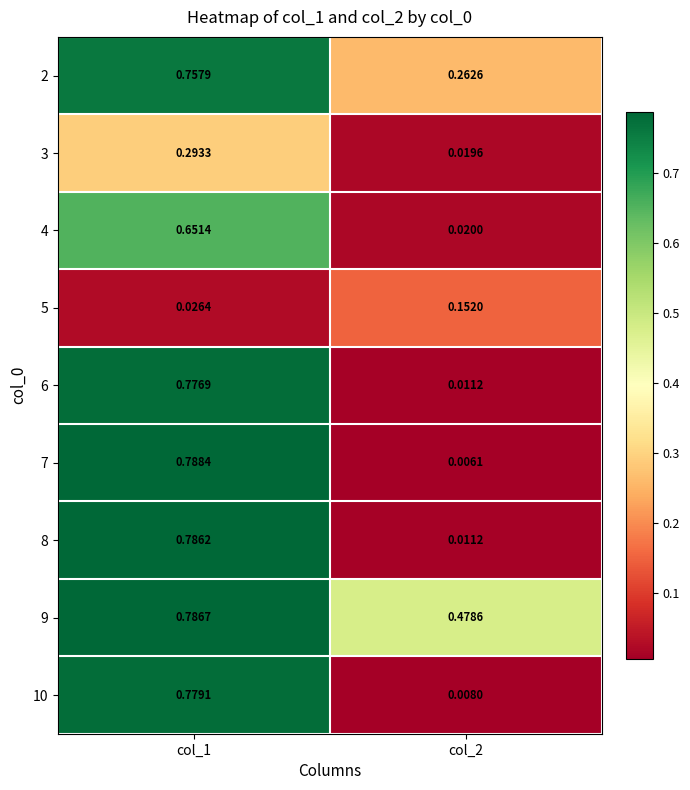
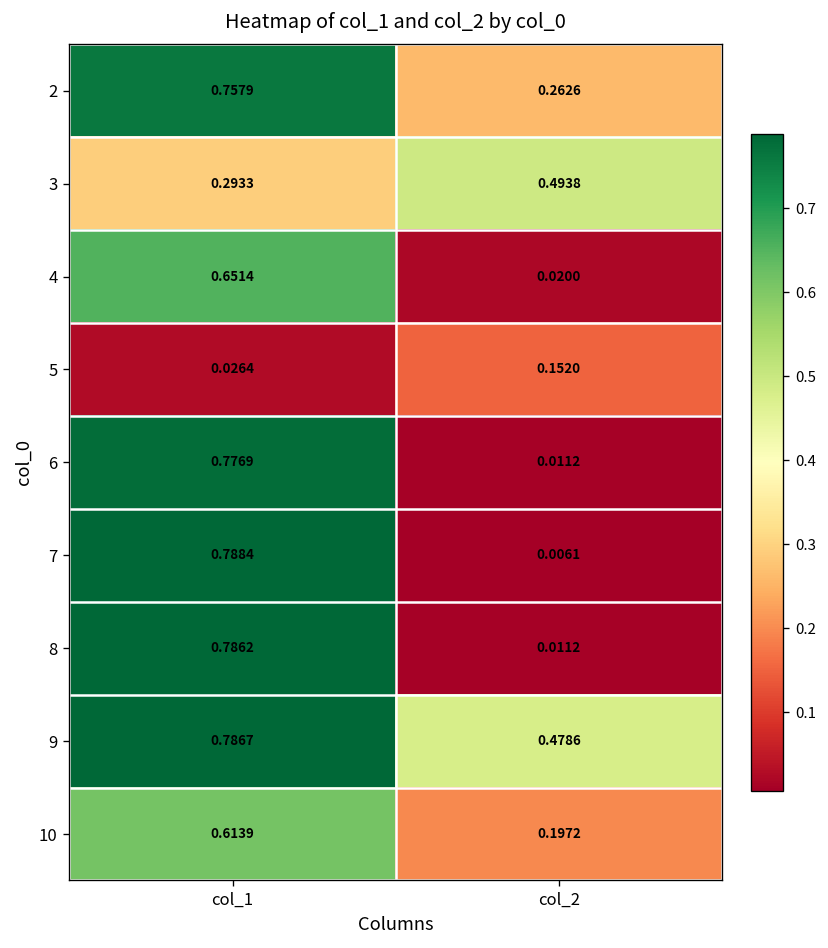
3, col_2: 0.0196 -> 0.4938
10, col_1: 0.7791 -> 0.6139
10, col_2: 0.0080 -> 0.1972
